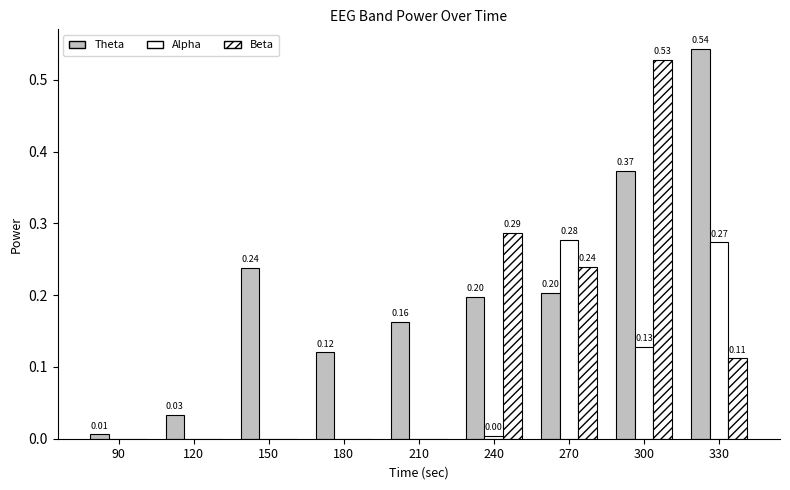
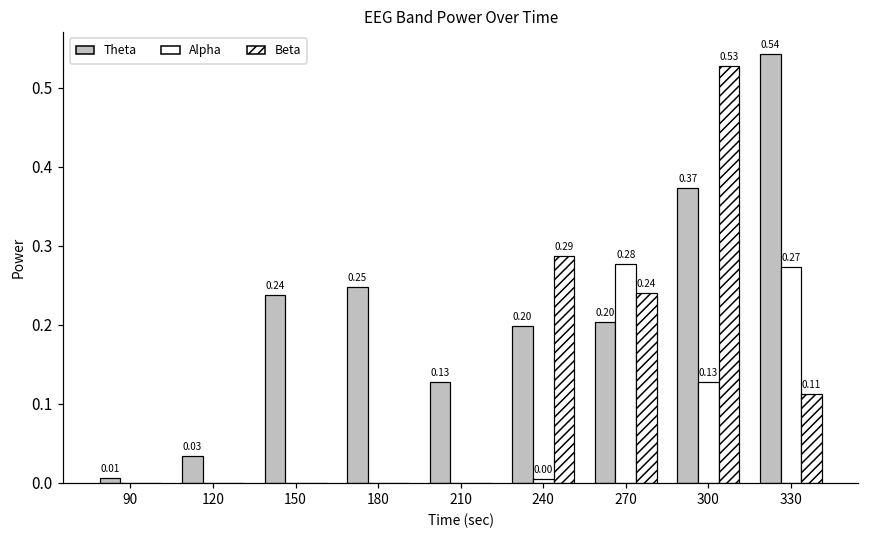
Theta, 180: 0.12 -> 0.25
Theta, 210: 0.16 -> 0.13
